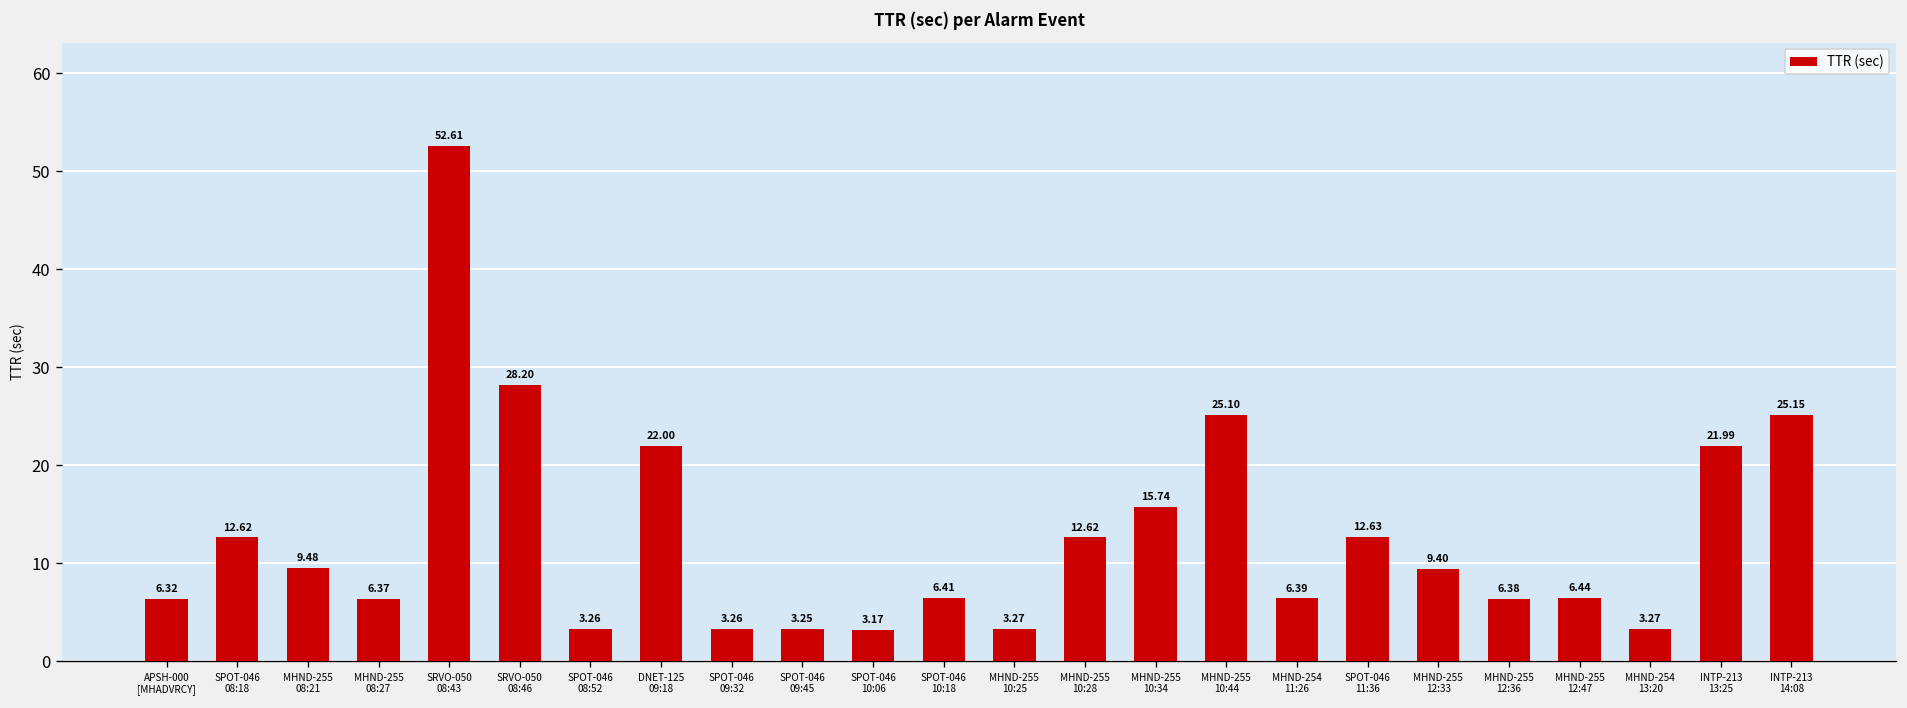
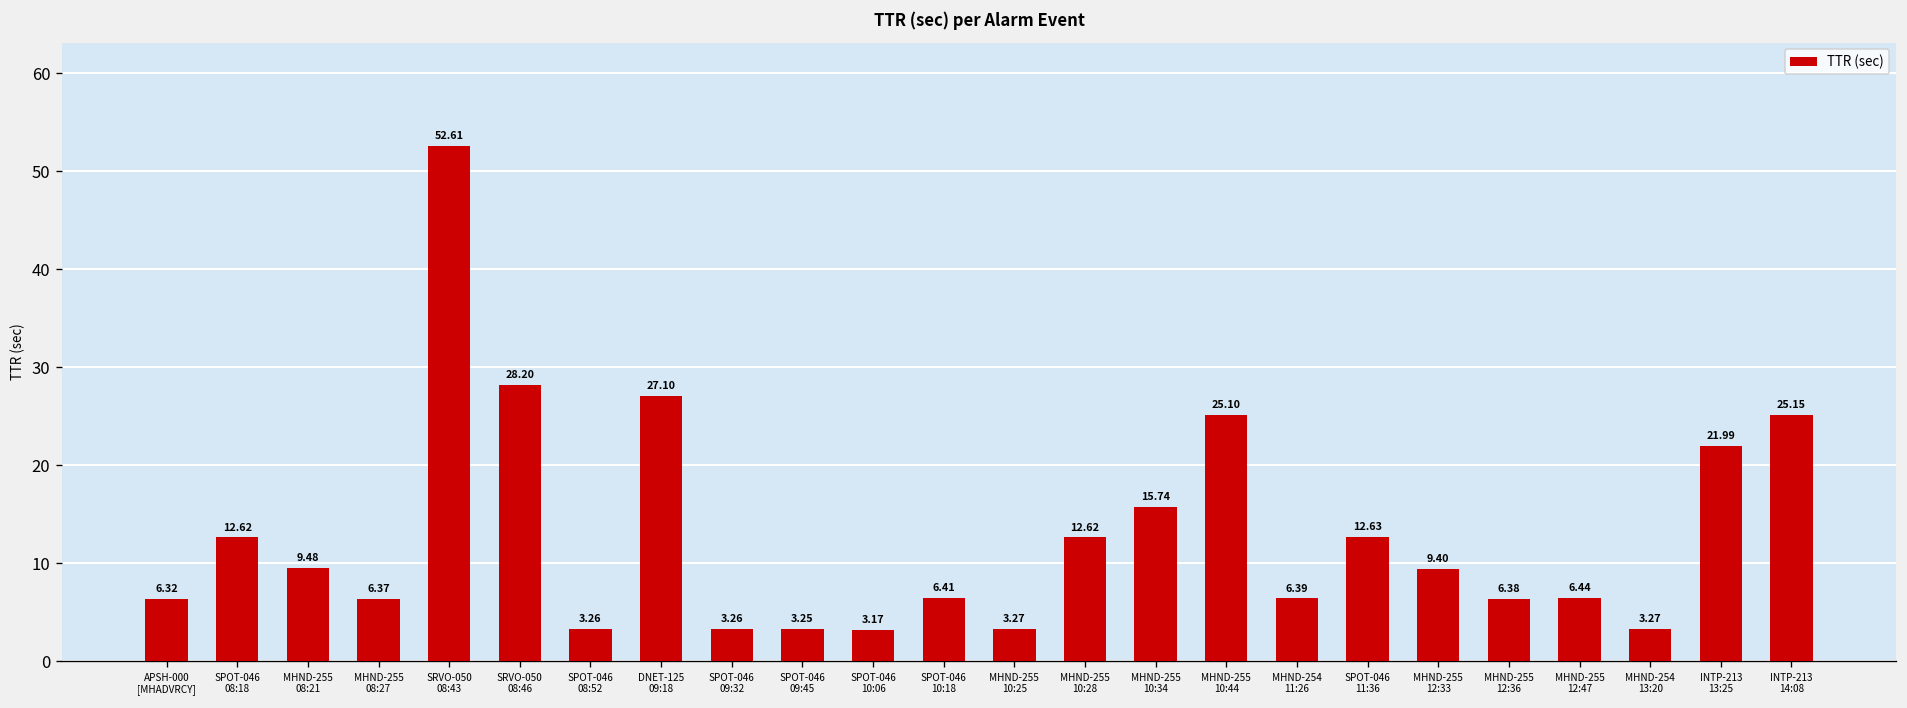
DNET-125 09:18: 22.00 -> 27.10
